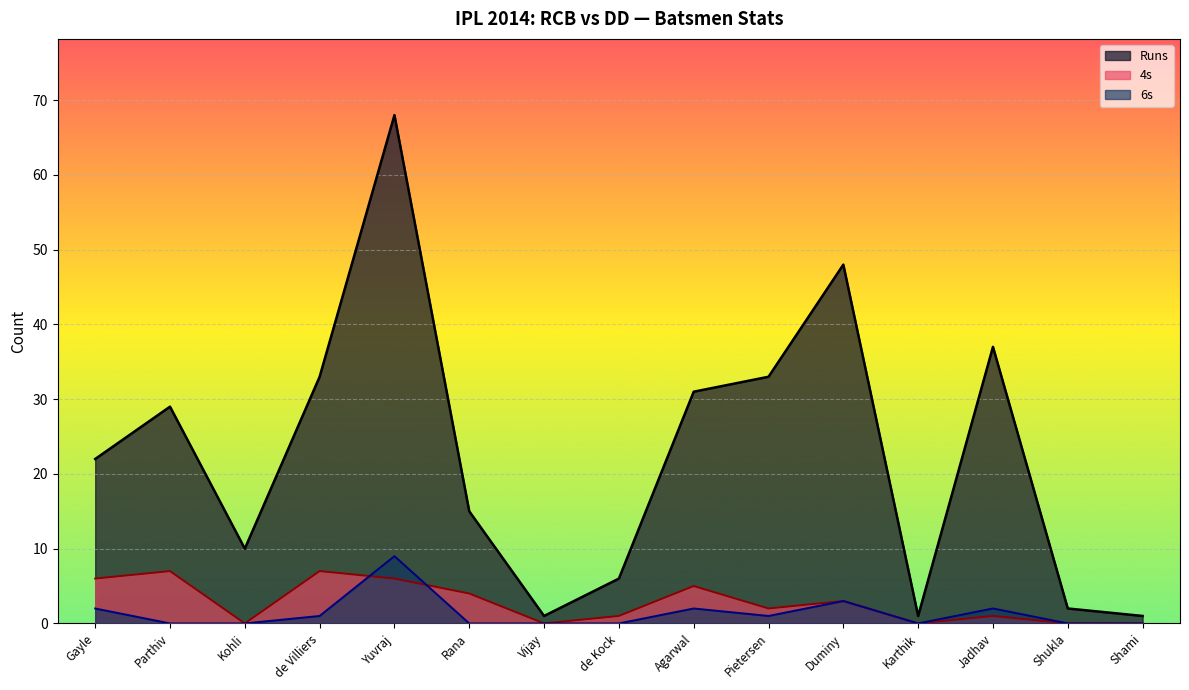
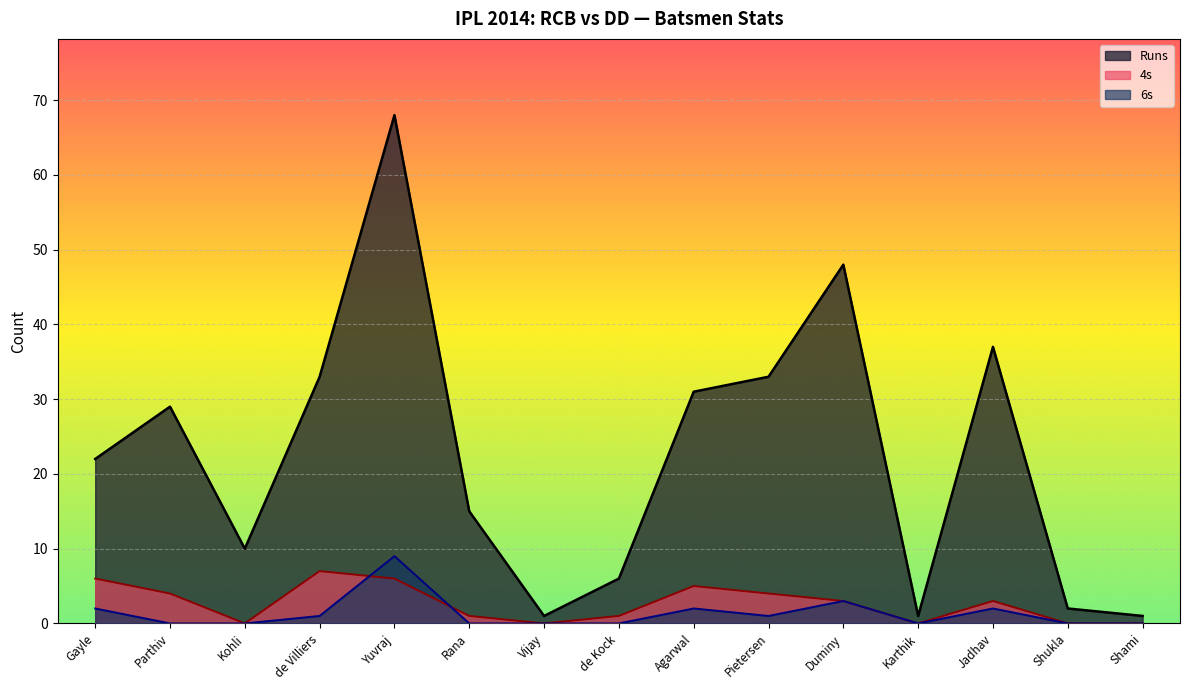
4s, Parthiv: 7 -> 4
4s, Rana: 4 -> 1
4s, Pietersen: 2 -> 4
4s, Jadhav: 1 -> 3
